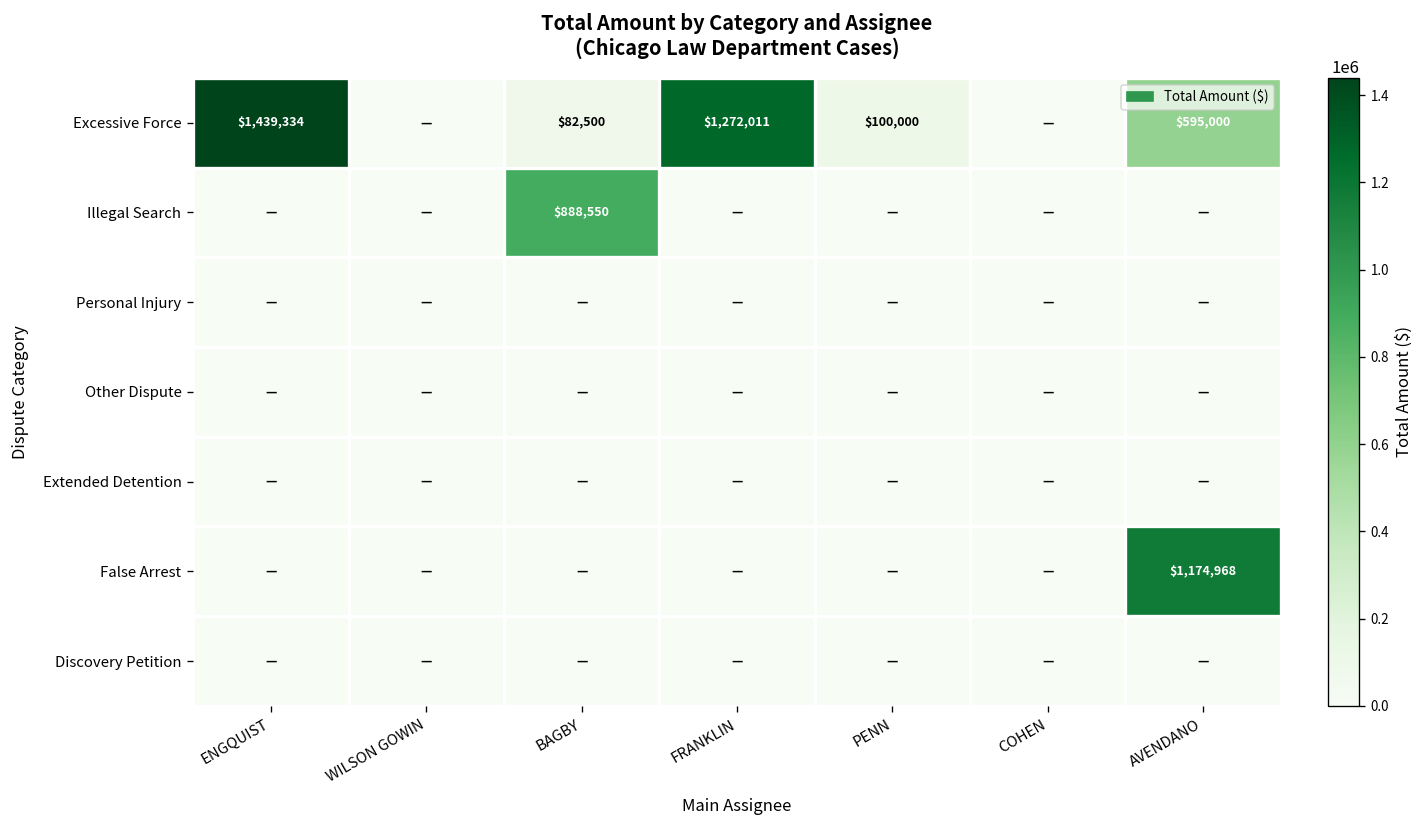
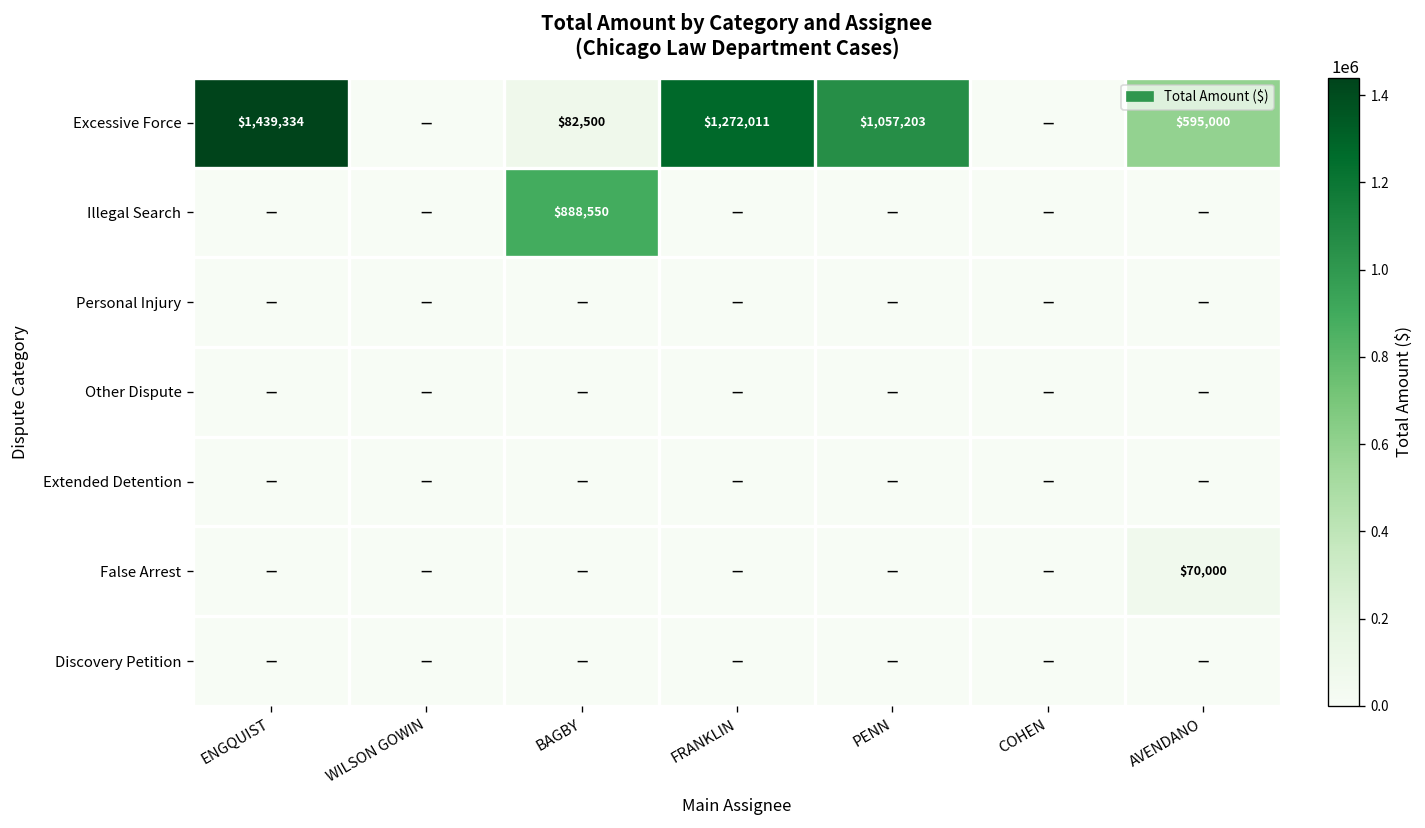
Excessive Force, PENN: $100,000 -> $1,057,203
False Arrest, AVENDANO: $1,174,968 -> $70,000
